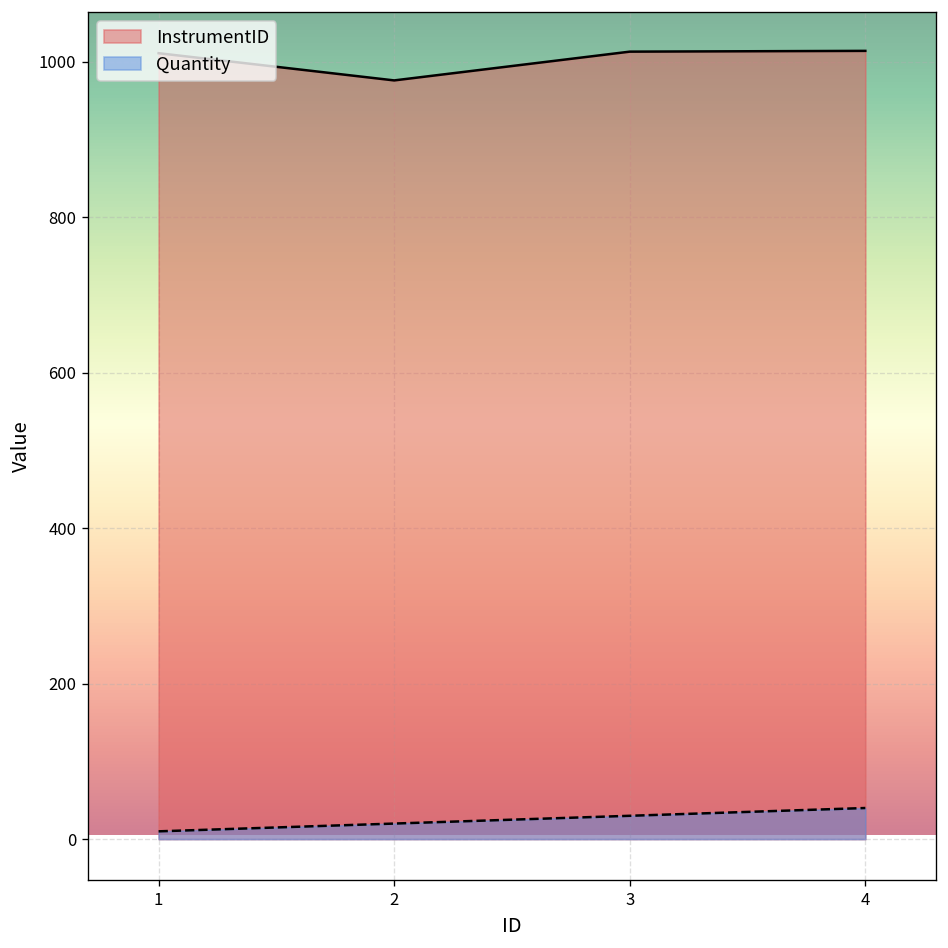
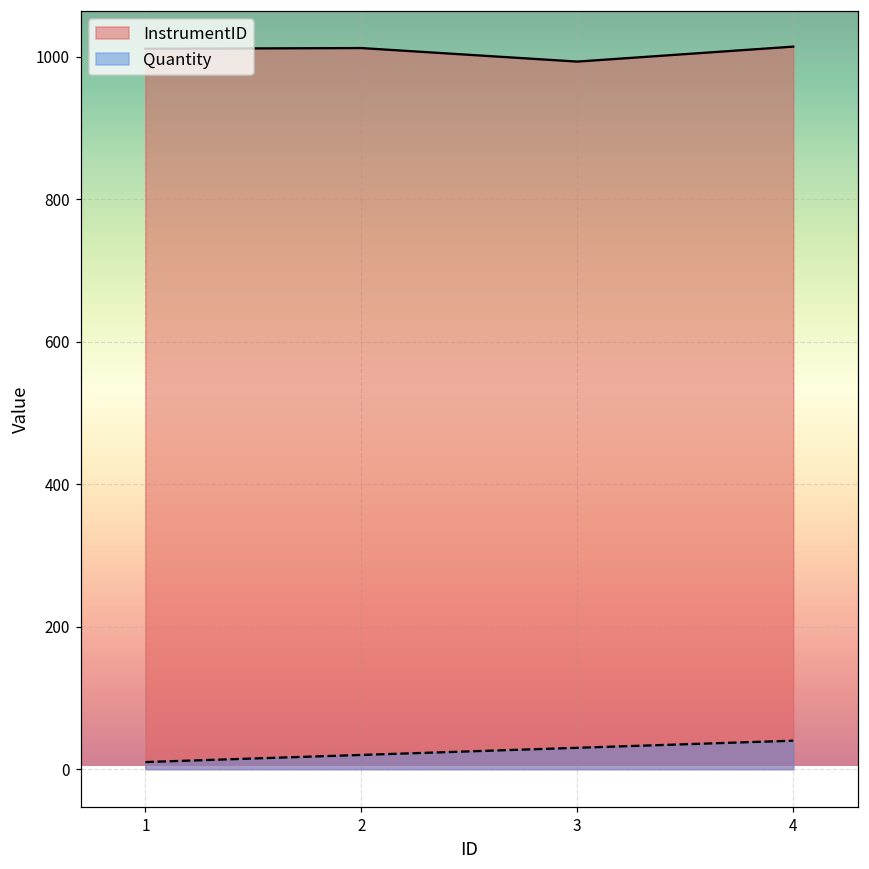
InstrumentID, 2: 980 -> 1010
InstrumentID, 3: 1010 -> 990
